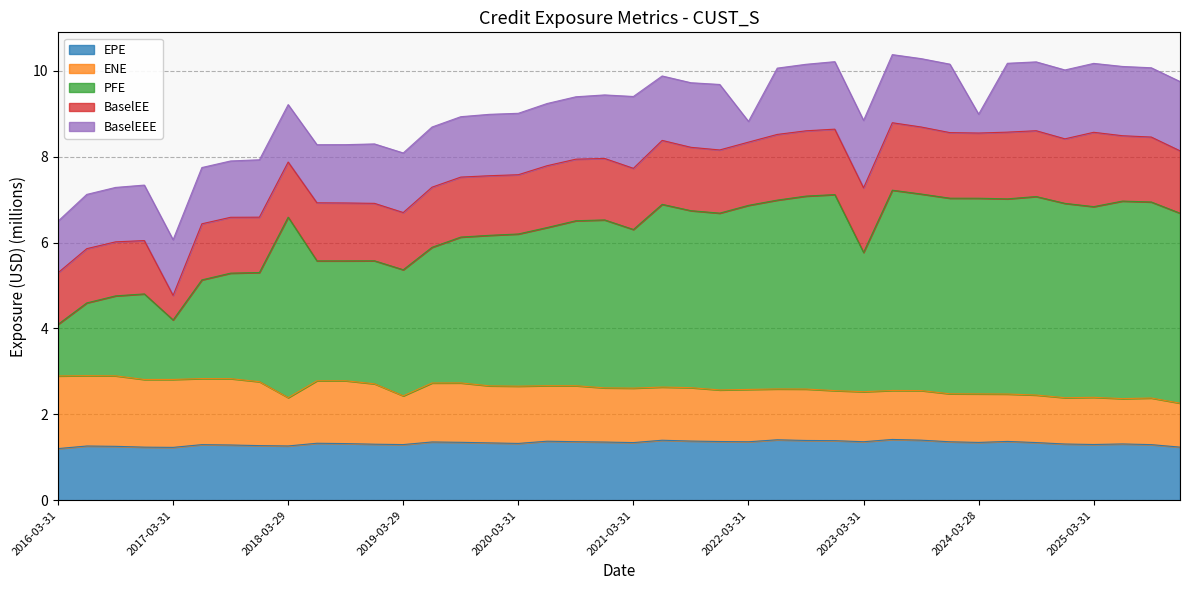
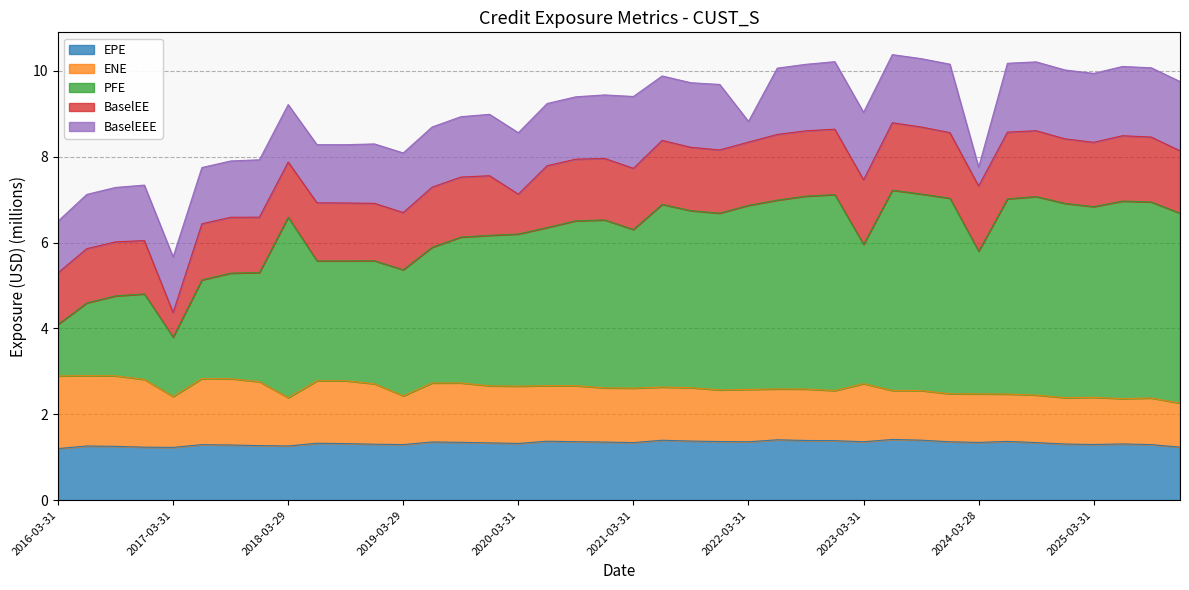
ENE, 2017-03-31: 1.6 -> 1.2
BaselEE, 2020-03-31: 1.4 -> 0.9
ENE, 2023-03-31: 1.2 -> 1.4
PFE, 2024-03-28: 4.6 -> 3.3
BaselEE, 2025-03-31: 1.7 -> 1.5
